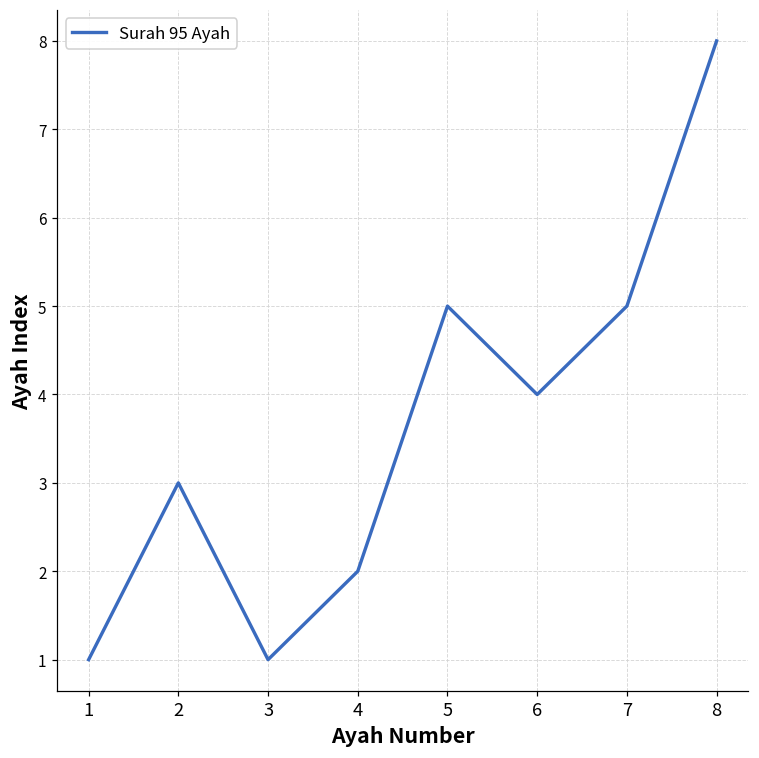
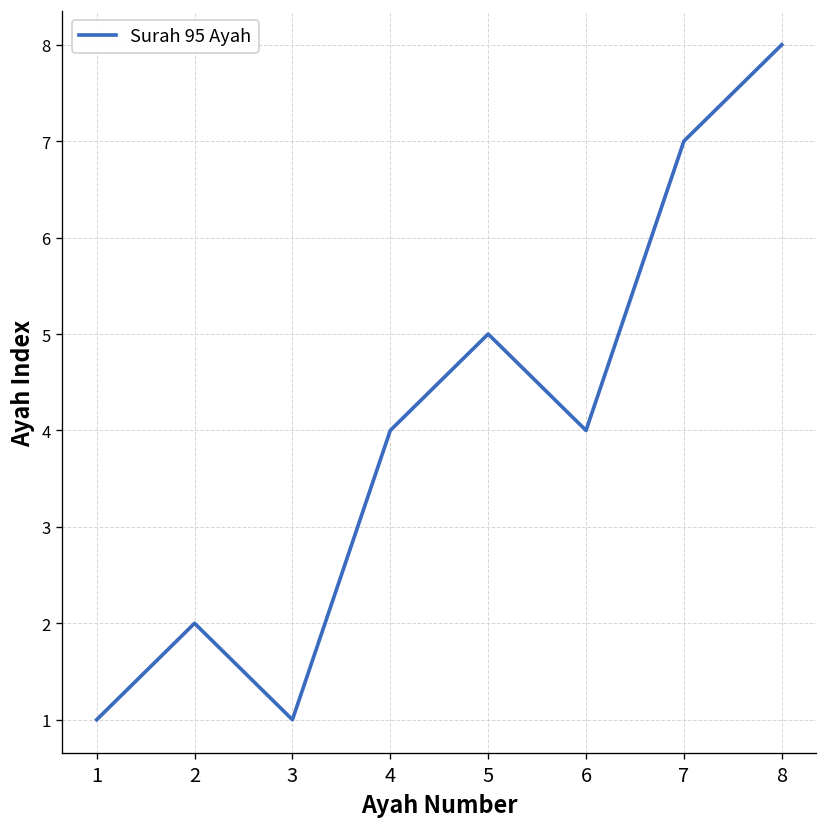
2: 3 -> 2
4: 2 -> 4
7: 5 -> 7
